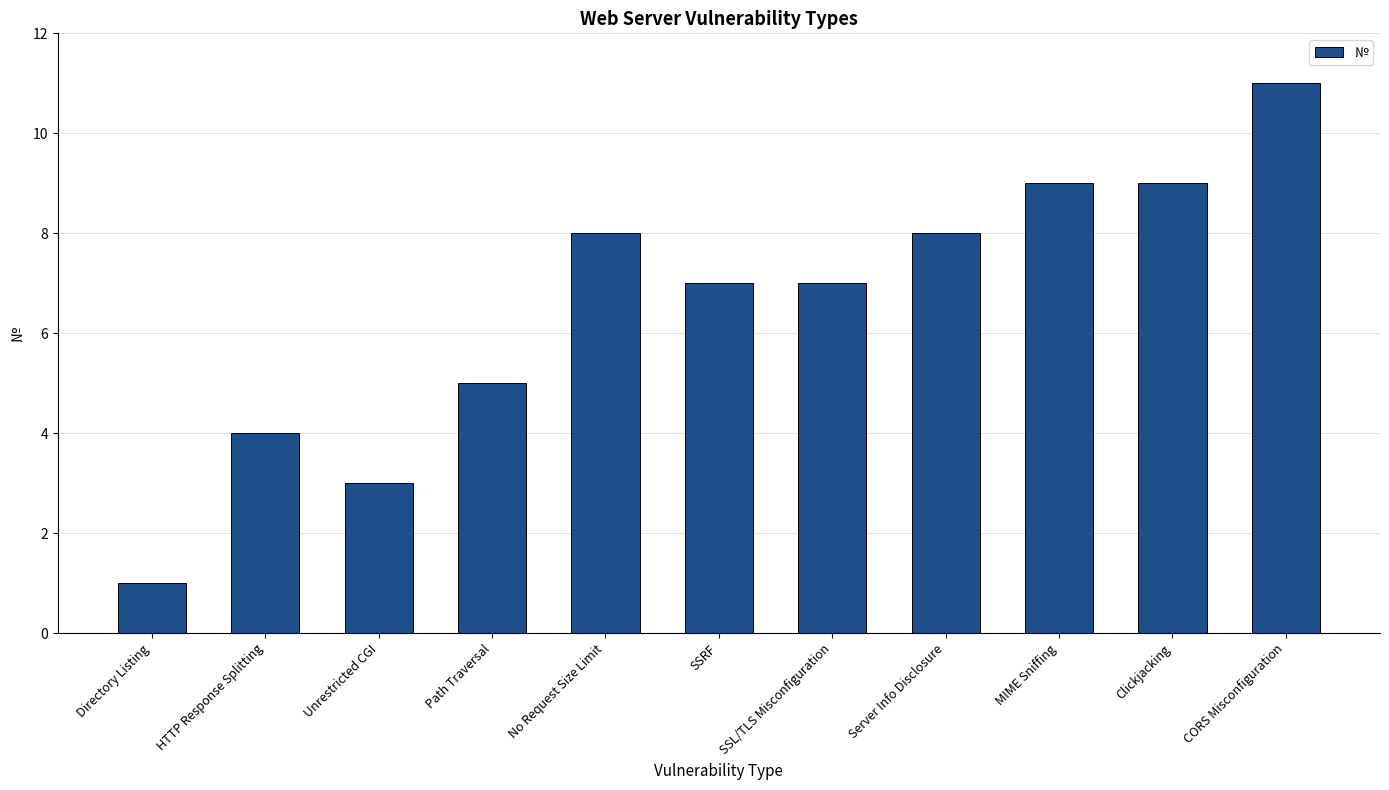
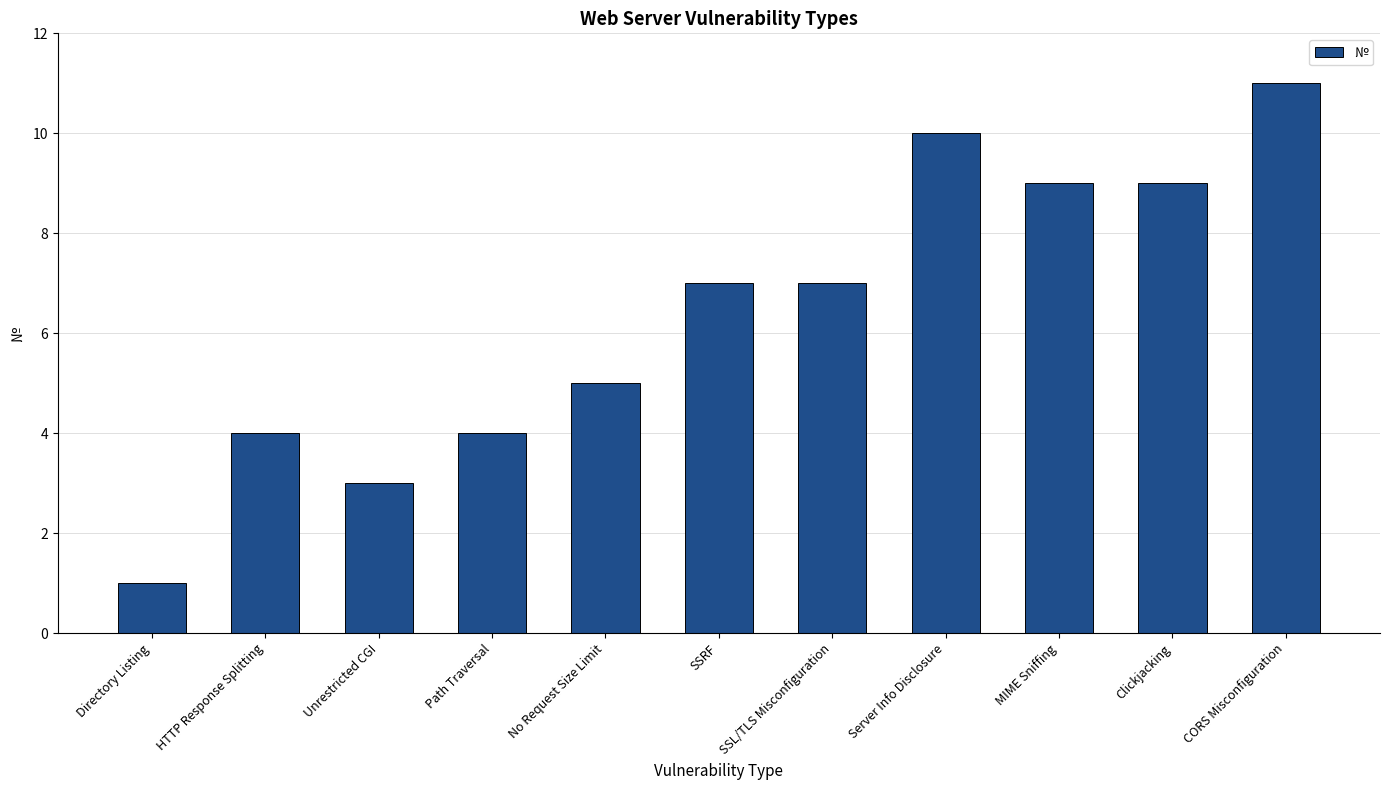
Path Traversal: 5 -> 4
No Request Size Limit: 8 -> 5
Server Info Disclosure: 8 -> 10
